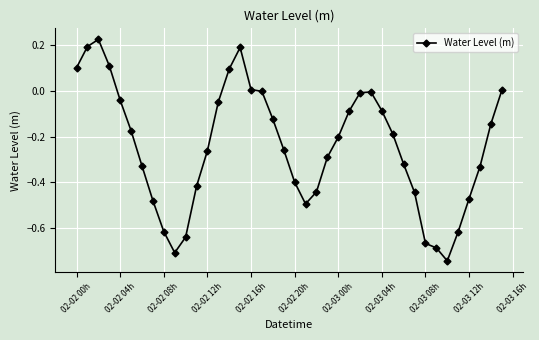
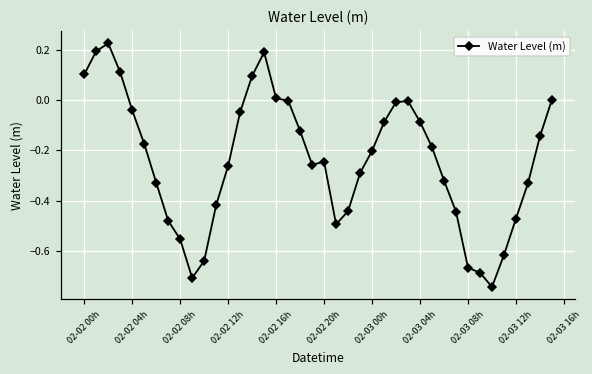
02-02 08h: -0.61 -> -0.55
02-02 20h: -0.40 -> -0.25
